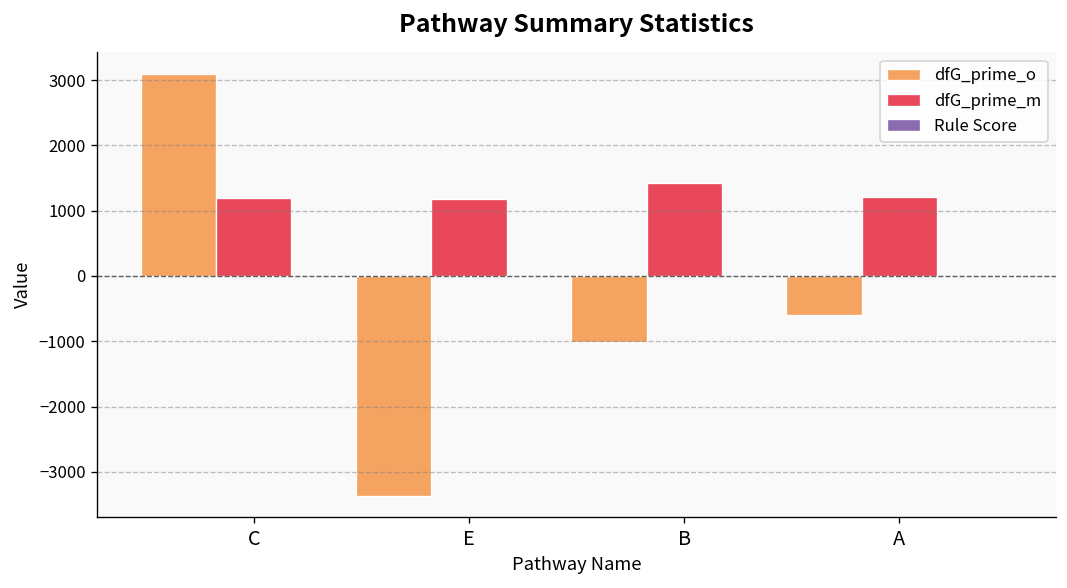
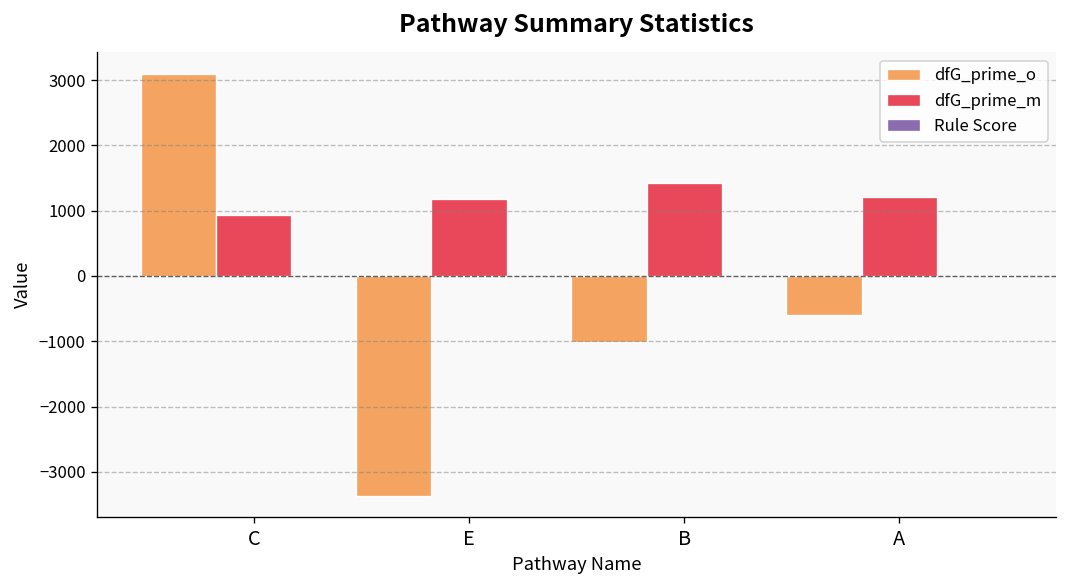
dfG_prime_m, C: 1200 -> 900
